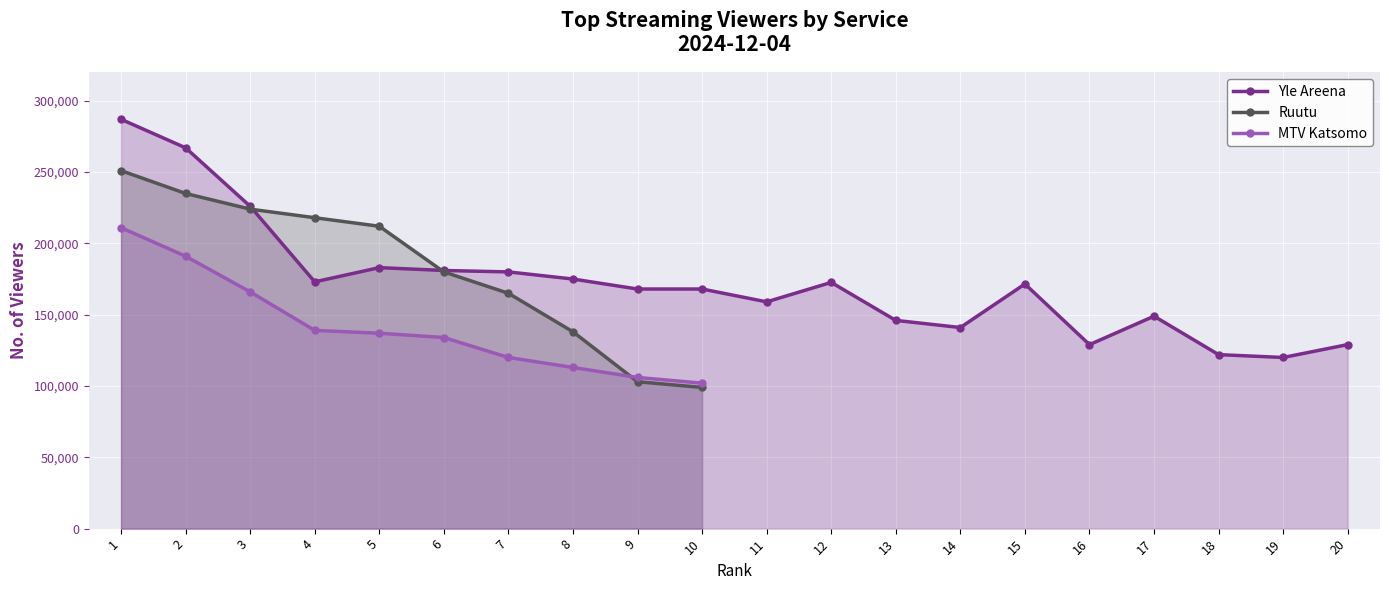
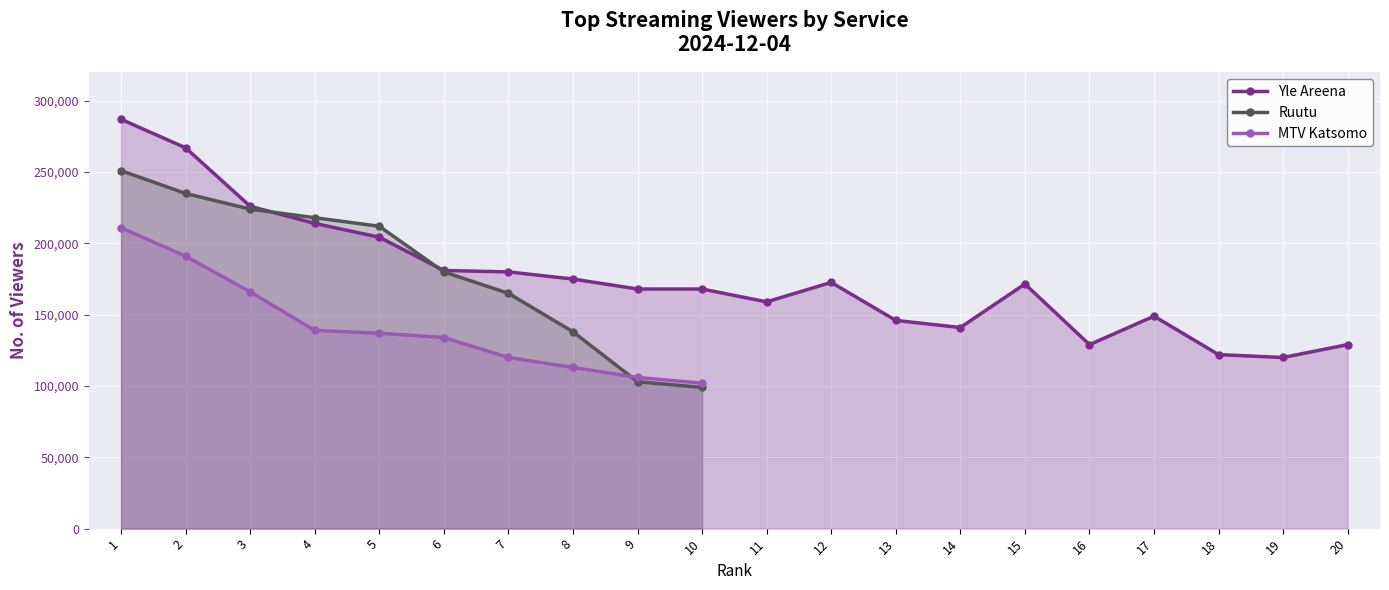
Yle Areena, 4: 173,000 -> 214,000
Yle Areena, 5: 183,000 -> 204,000
